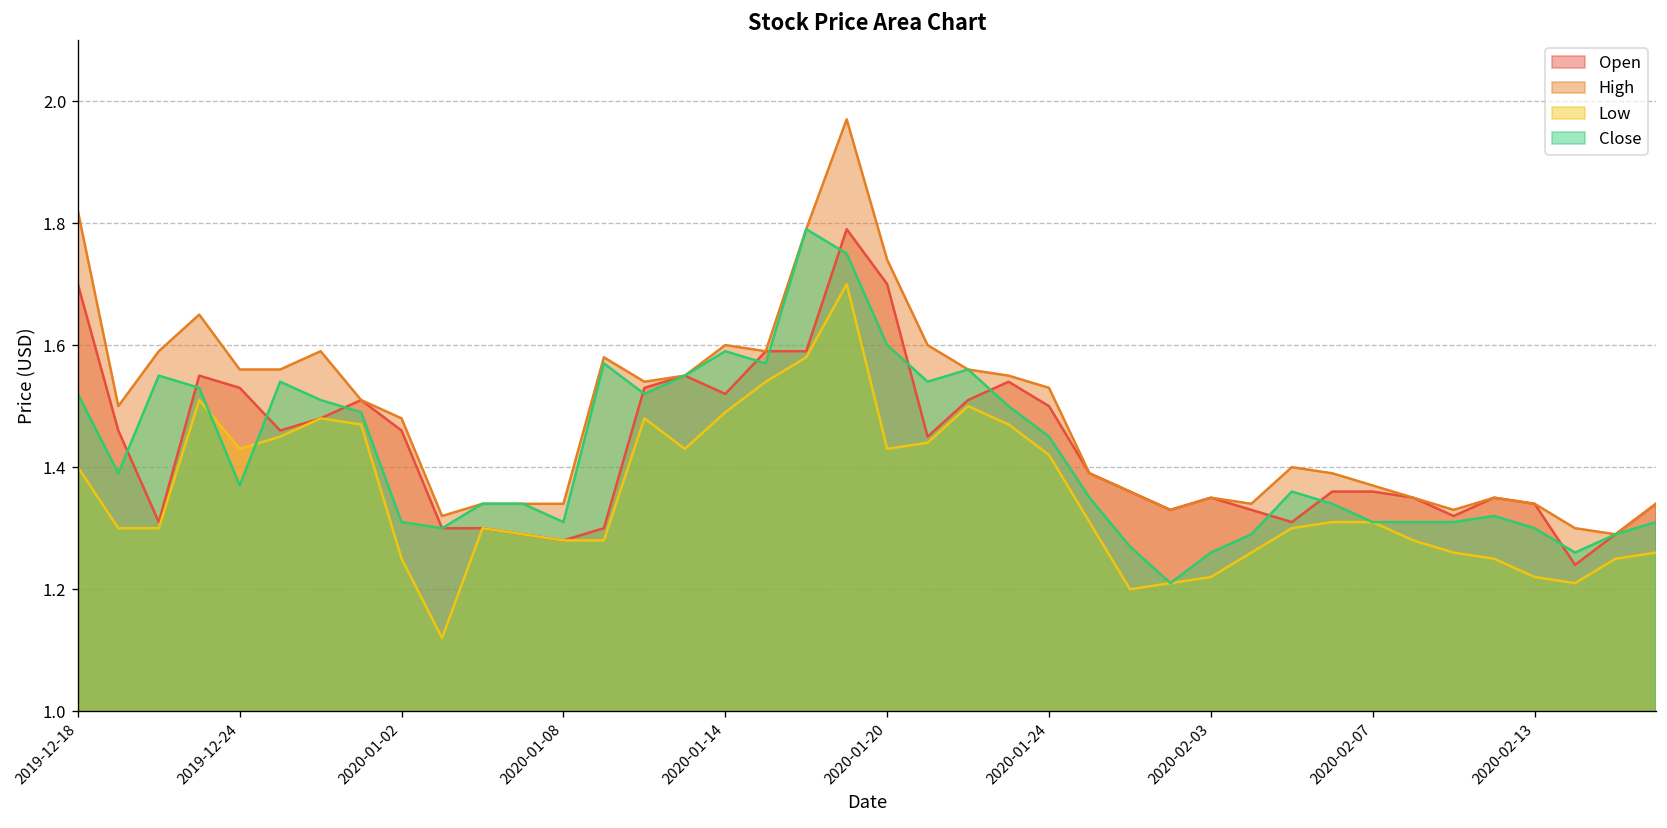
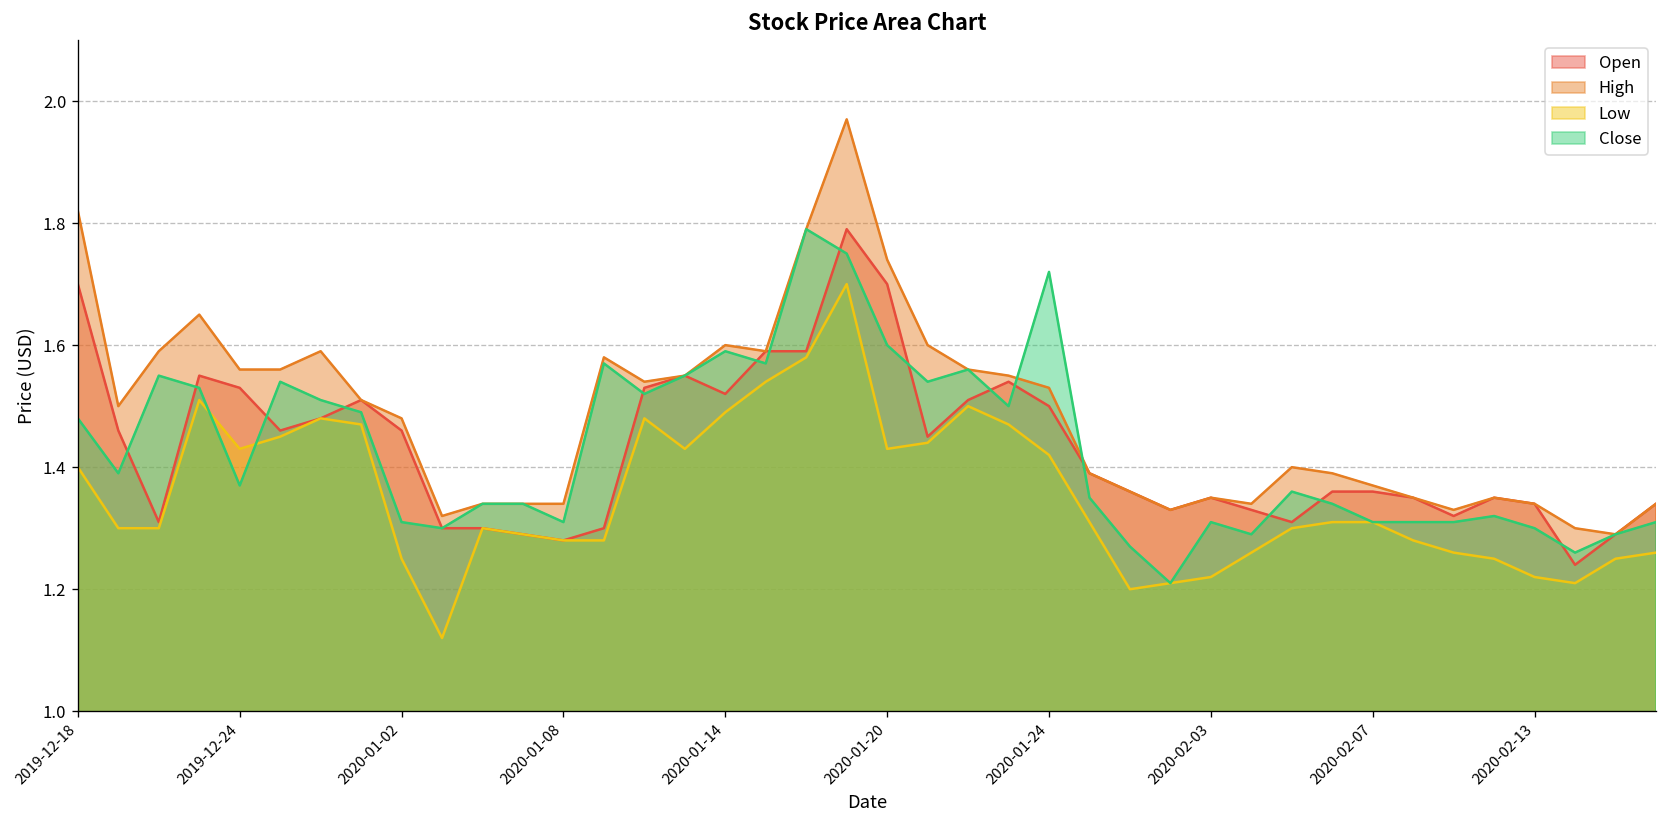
Close, 2019-12-18: 1.52 -> 1.48
Close, 2020-01-24: 1.45 -> 1.72
Close, 2020-02-03: 1.26 -> 1.31
